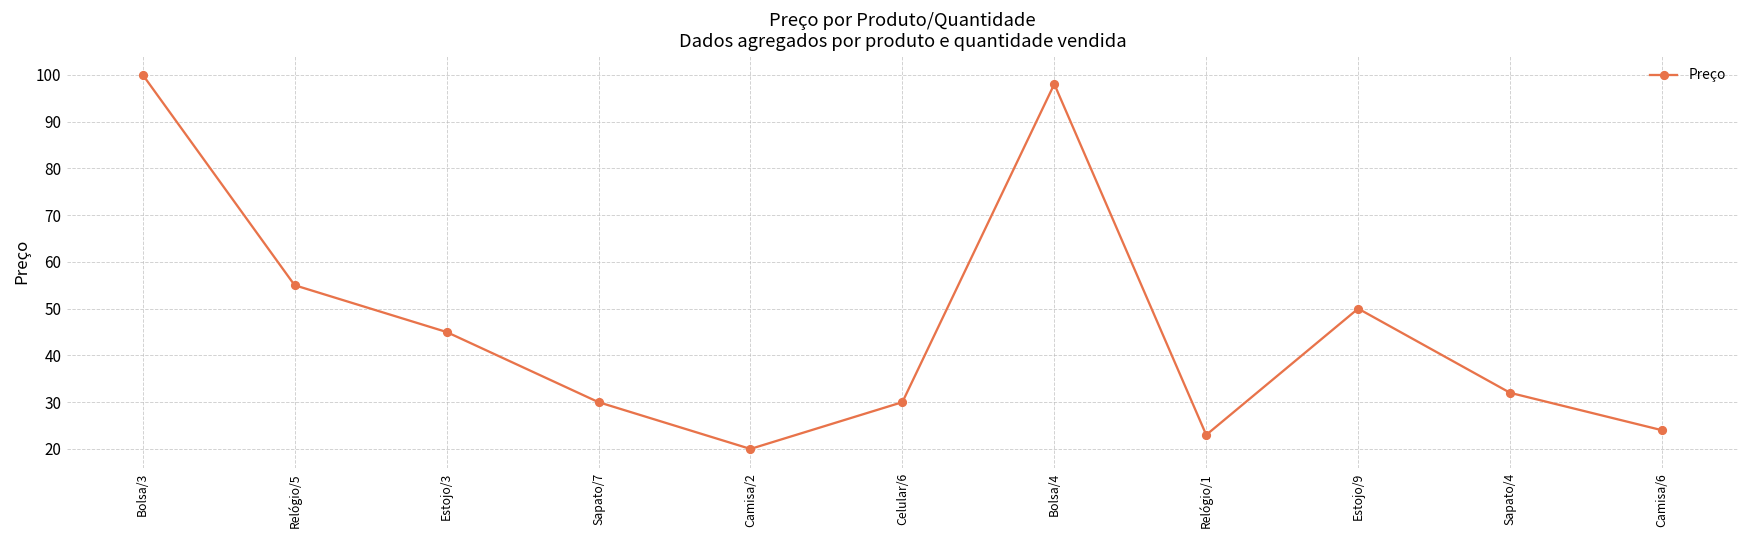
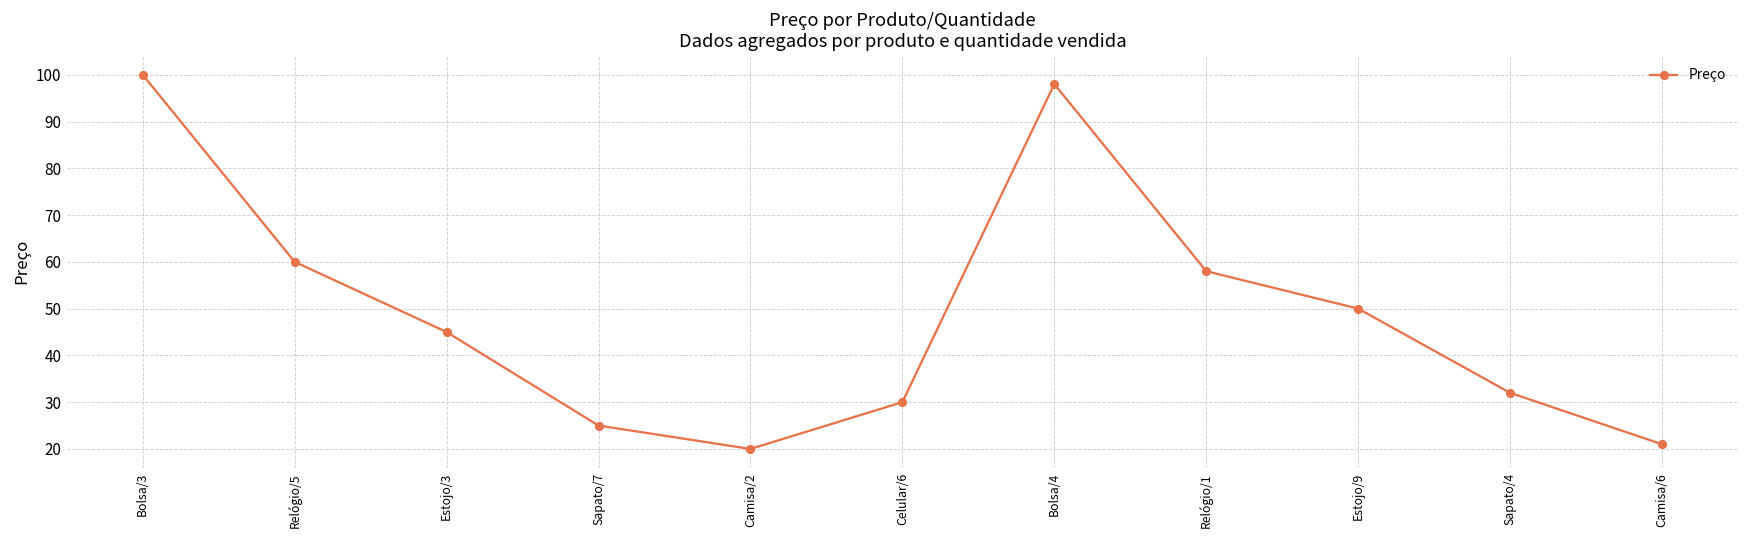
Relógio/5: 55 -> 60
Sapato/7: 30 -> 25
Relógio/1: 23 -> 58
Camisa/6: 24 -> 21
